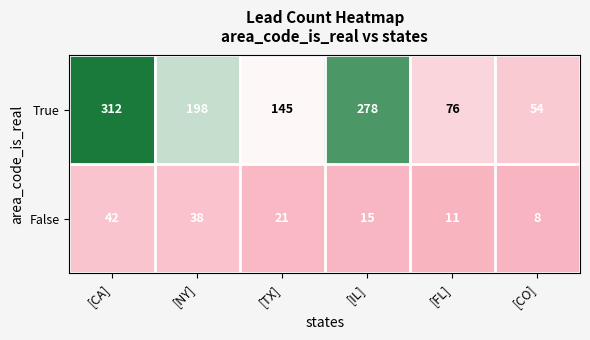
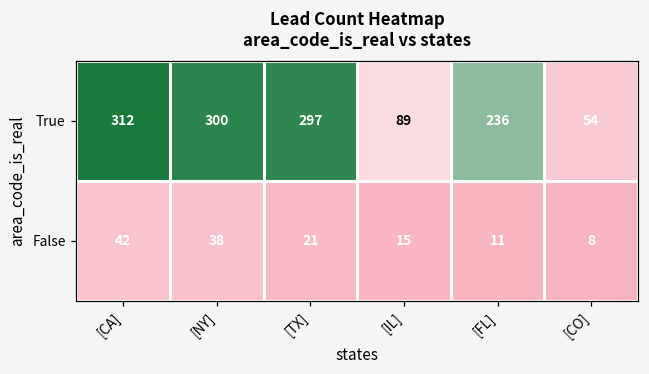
True, [NY]: 198 -> 300
True, [TX]: 145 -> 297
True, [IL]: 278 -> 89
True, [FL]: 76 -> 236
